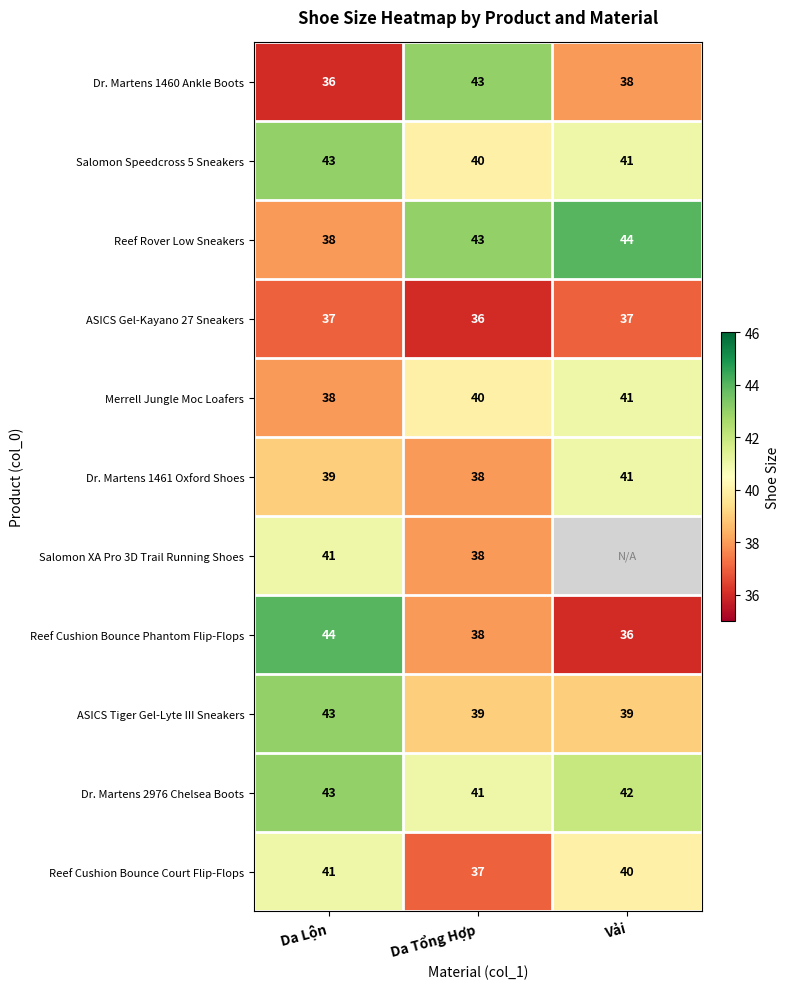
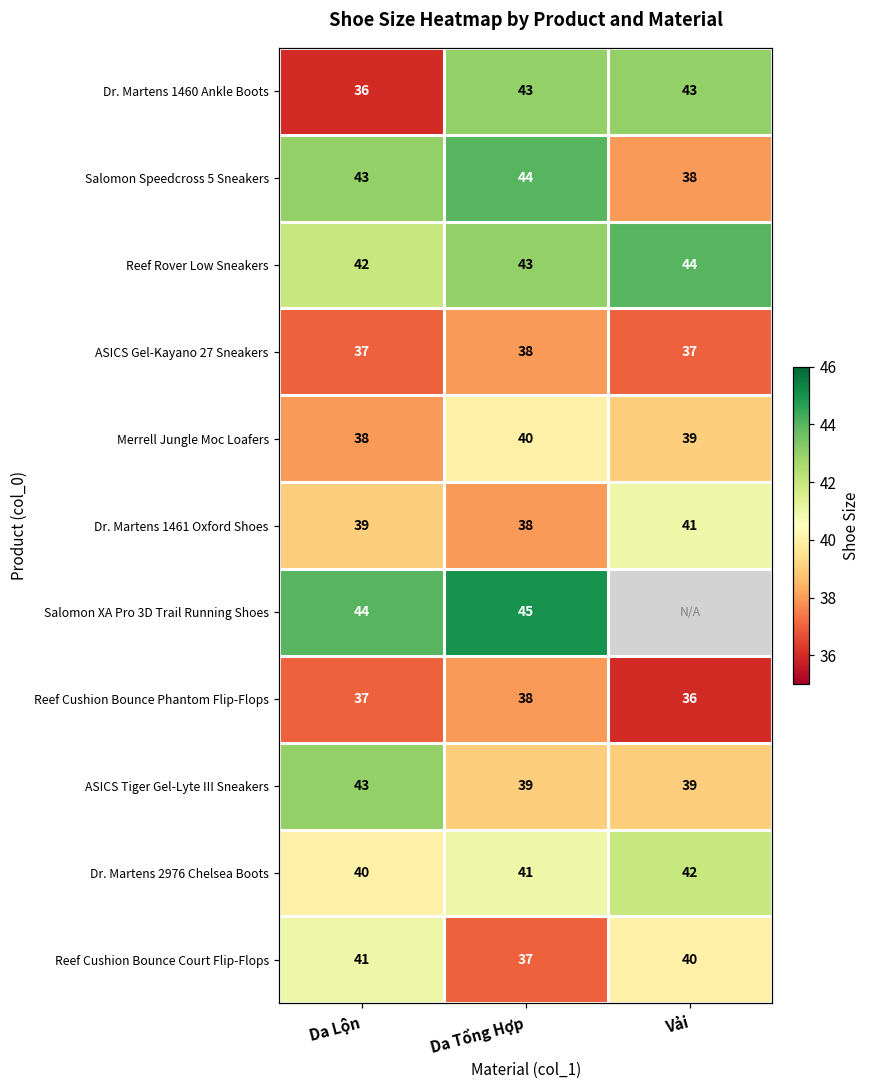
Dr. Martens 1460 Ankle Boots, Vải: 38 -> 43
Salomon Speedcross 5 Sneakers, Da Tổng Hợp: 40 -> 44
Salomon Speedcross 5 Sneakers, Vải: 41 -> 38
Reef Rover Low Sneakers, Da Lộn: 38 -> 42
ASICS Gel-Kayano 27 Sneakers, Da Tổng Hợp: 36 -> 38
Merrell Jungle Moc Loafers, Vải: 41 -> 39
Salomon XA Pro 3D Trail Running Shoes, Da Lộn: 41 -> 44
Salomon XA Pro 3D Trail Running Shoes, Da Tổng Hợp: 38 -> 45
Reef Cushion Bounce Phantom Flip-Flops, Da Lộn: 44 -> 37
Dr. Martens 2976 Chelsea Boots, Da Lộn: 43 -> 40
